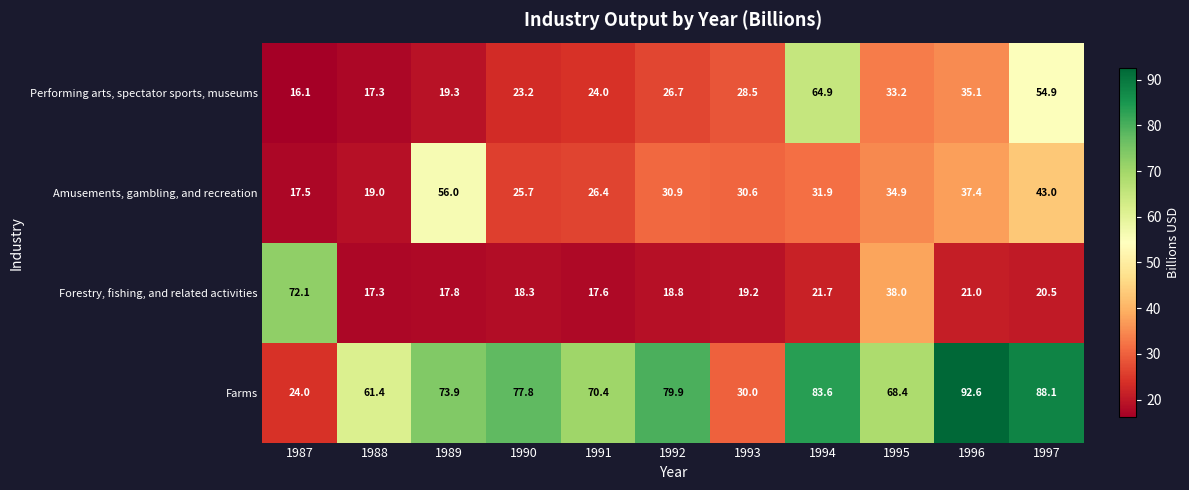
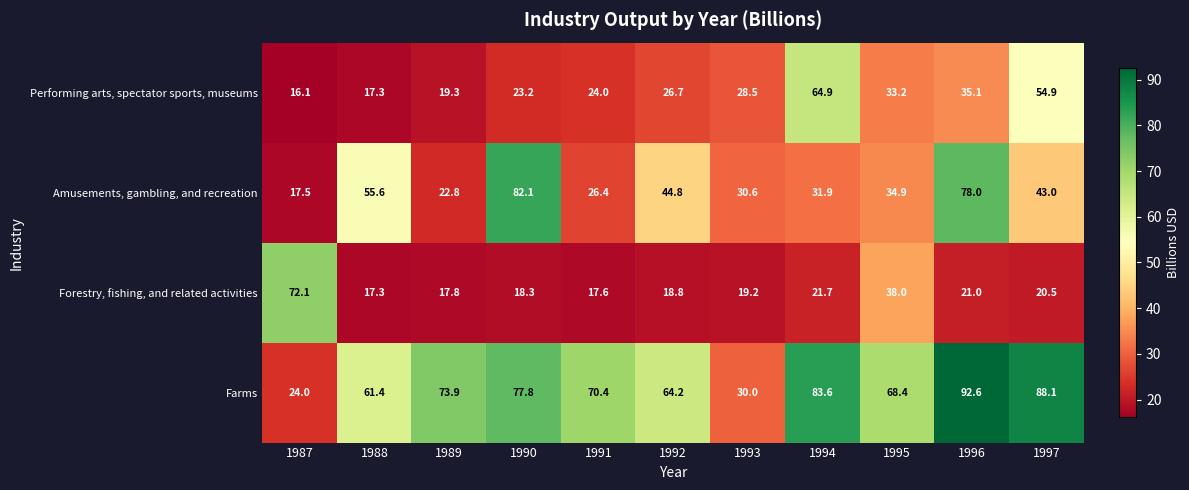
Amusements, gambling, and recreation, 1988: 19.0 -> 55.6
Amusements, gambling, and recreation, 1989: 56.0 -> 22.8
Amusements, gambling, and recreation, 1990: 25.7 -> 82.1
Amusements, gambling, and recreation, 1992: 30.9 -> 44.8
Amusements, gambling, and recreation, 1996: 37.4 -> 78.0
Farms, 1992: 79.9 -> 64.2
